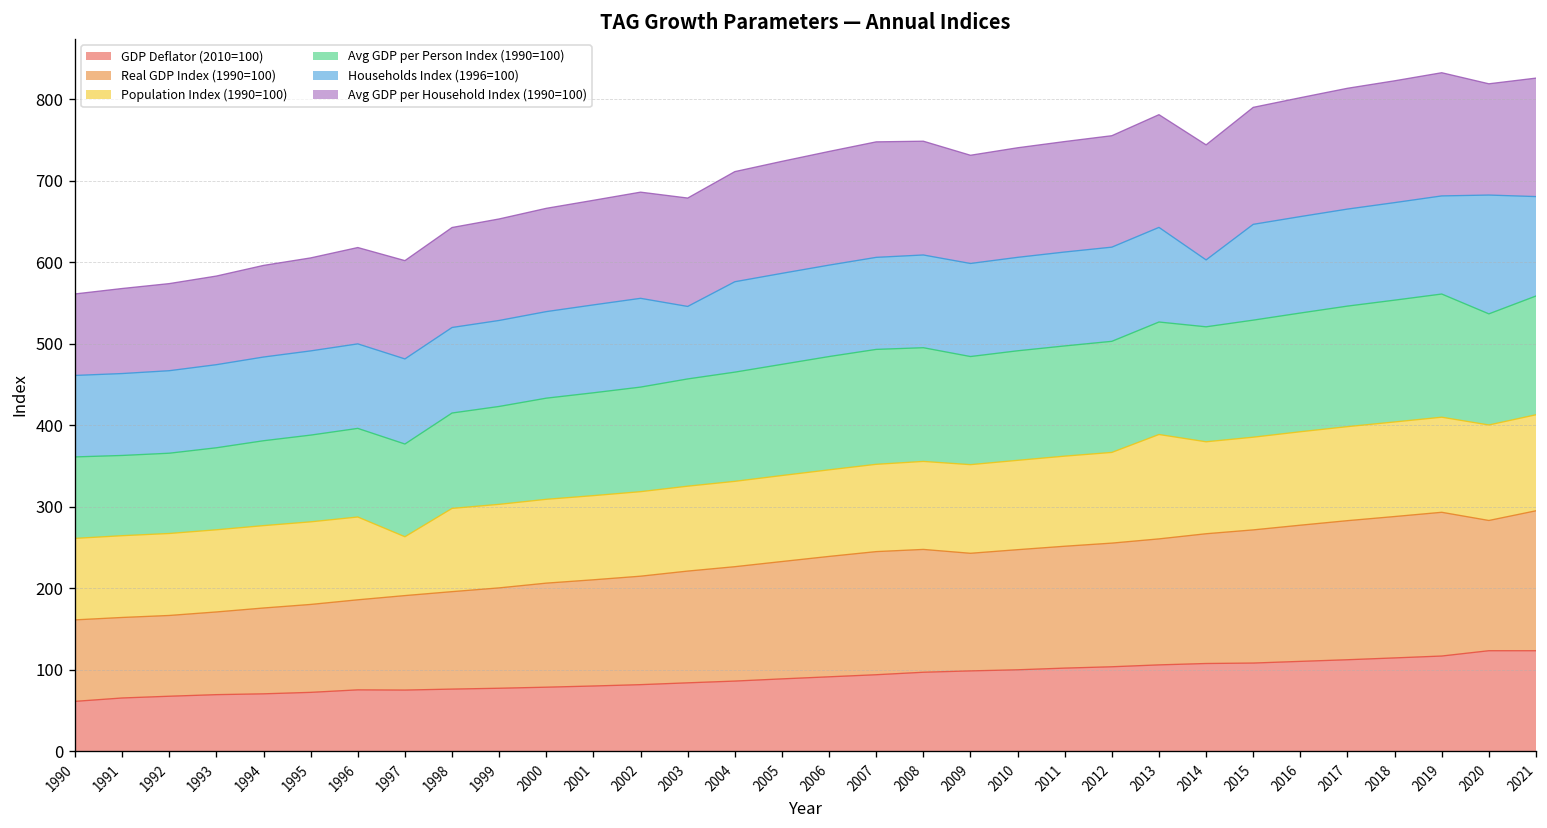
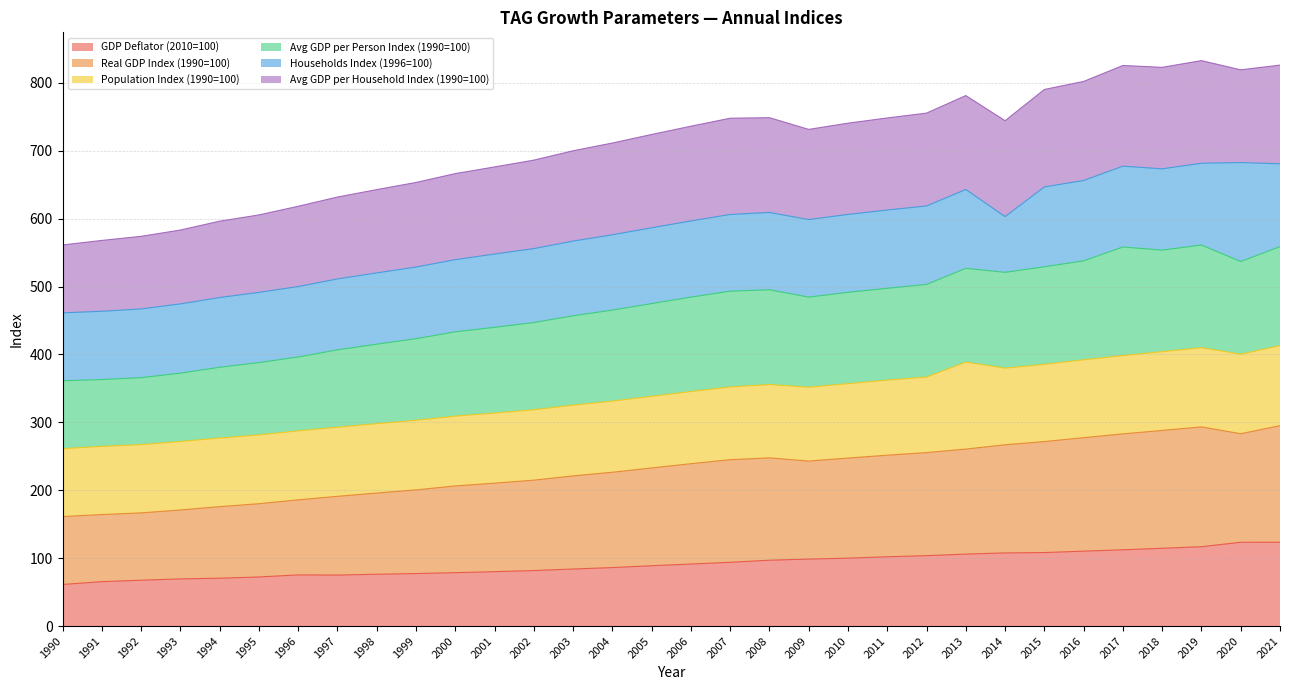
Population Index (1990=100), 1997: 70 -> 100
Households Index (1996=100), 2003: 90 -> 110
Avg GDP per Person Index (1990=100), 2017: 150 -> 160
